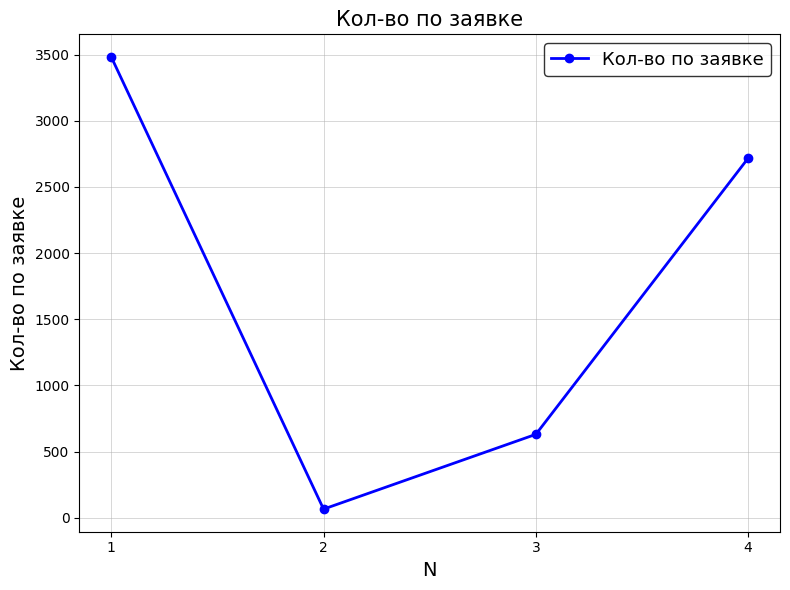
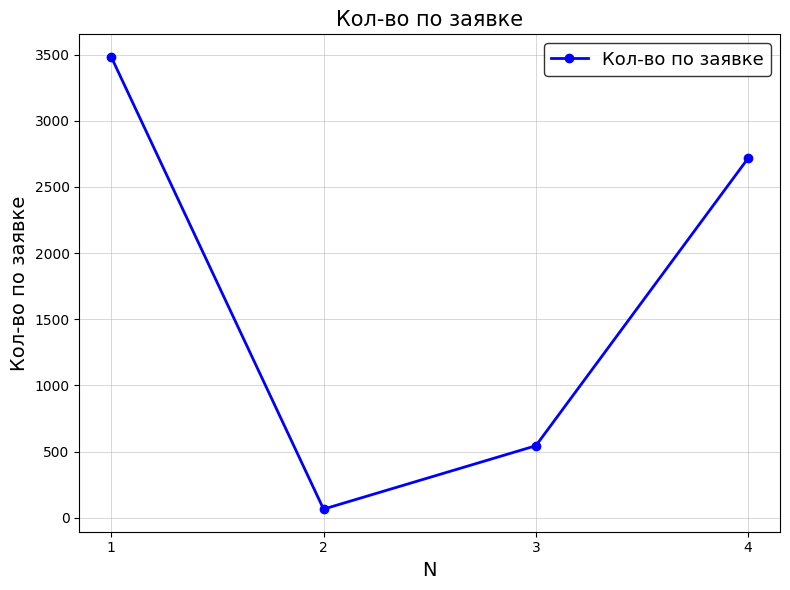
3: 630 -> 540
